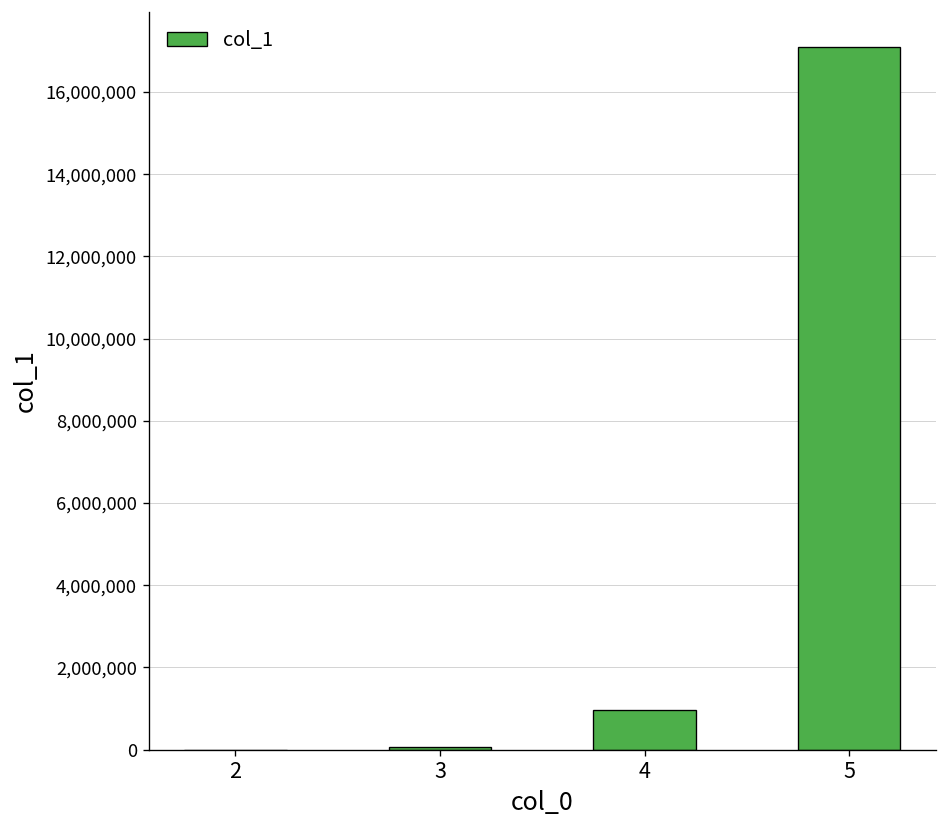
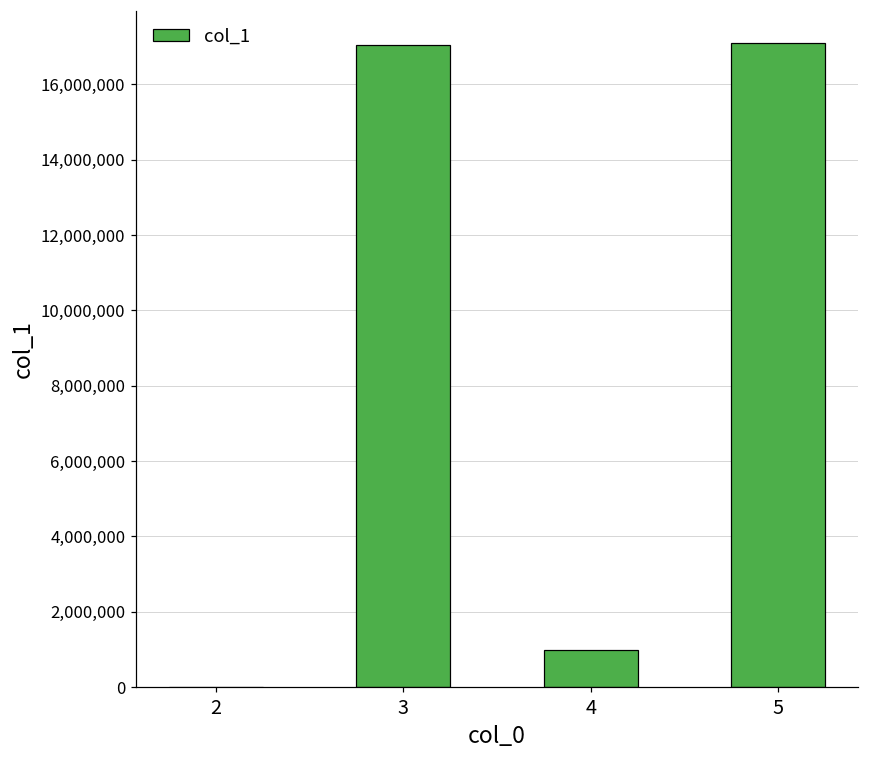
3: 100,000 -> 17,100,000
